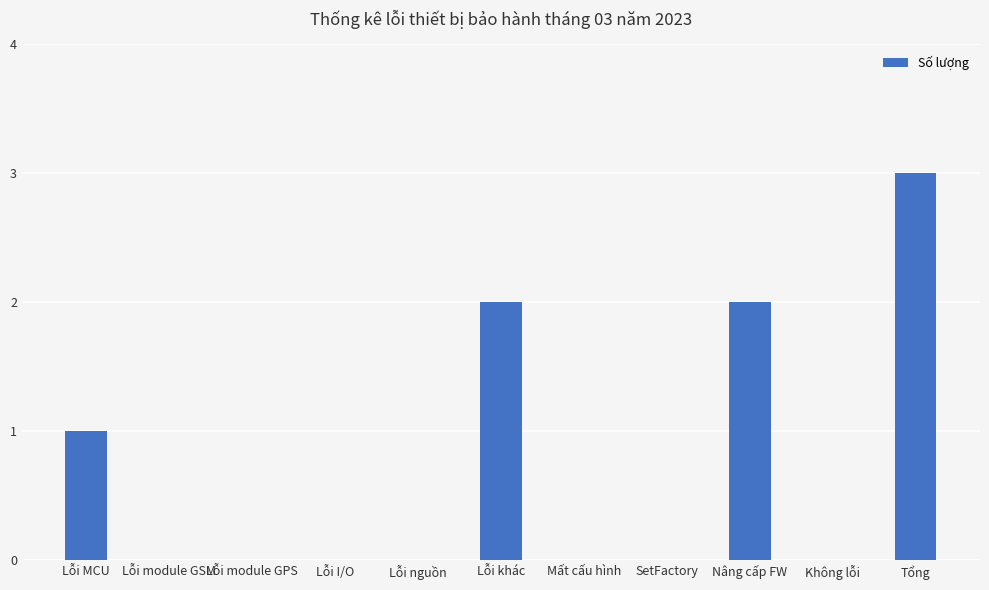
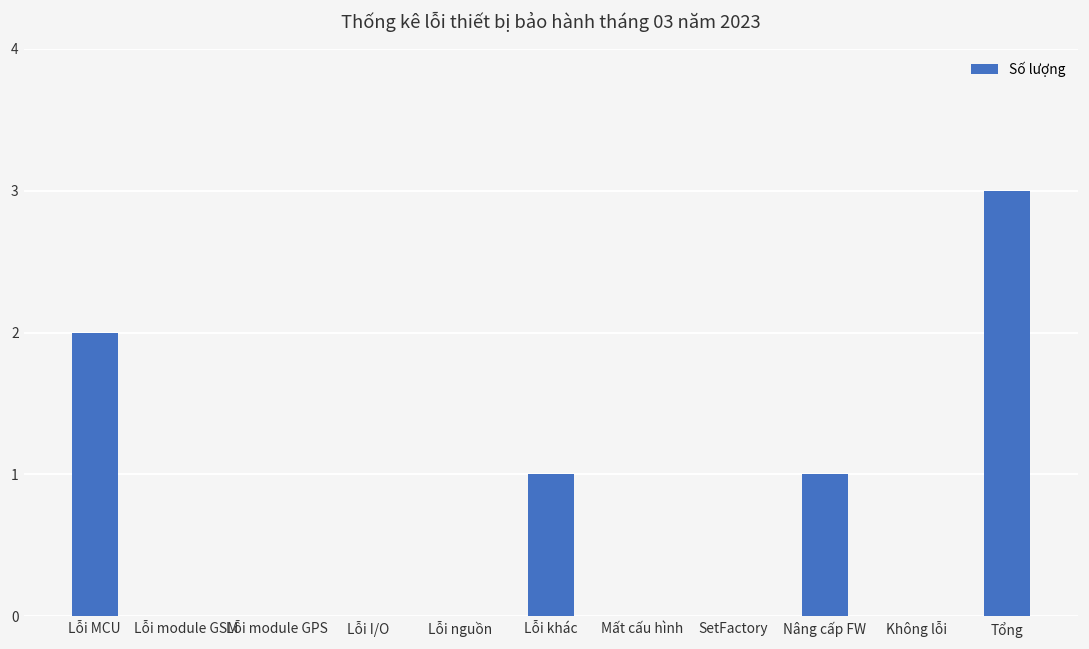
Lỗi MCU: 1 -> 2
Lỗi khác: 2 -> 1
Nâng cấp FW: 2 -> 1
